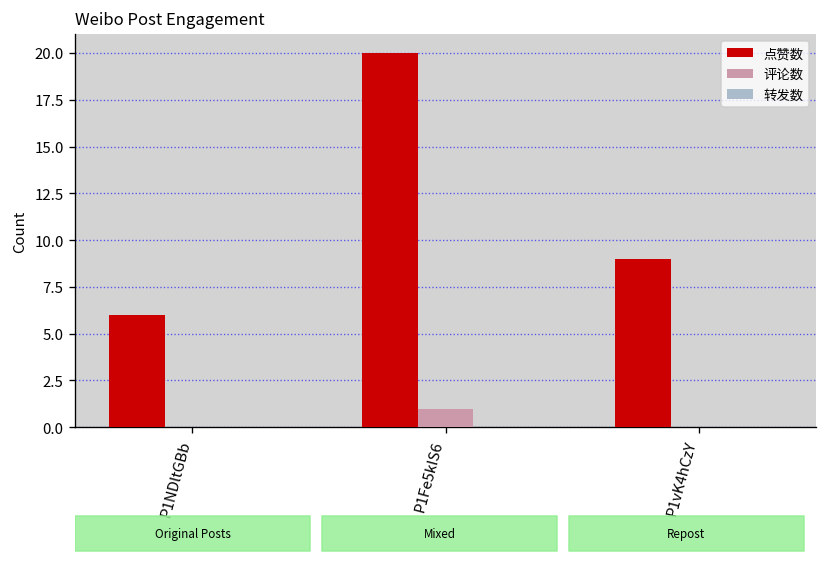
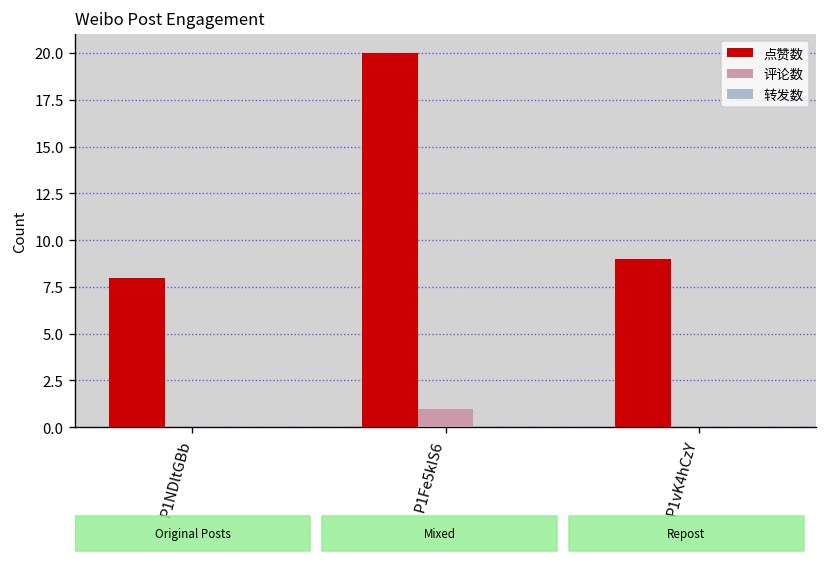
点赞数, P1NDltGBb: 6 -> 8
